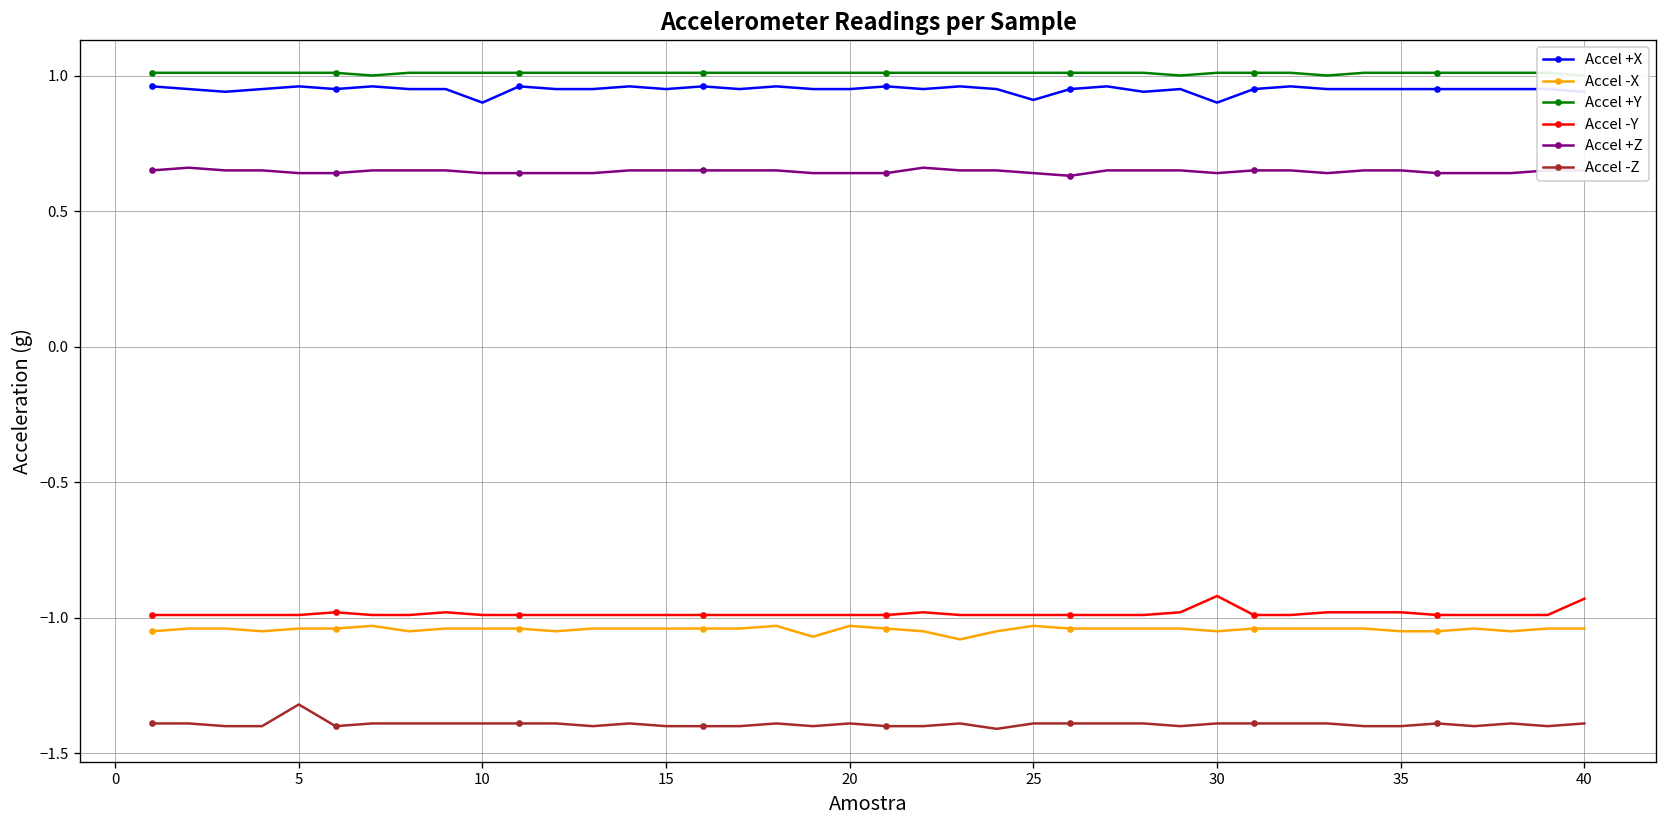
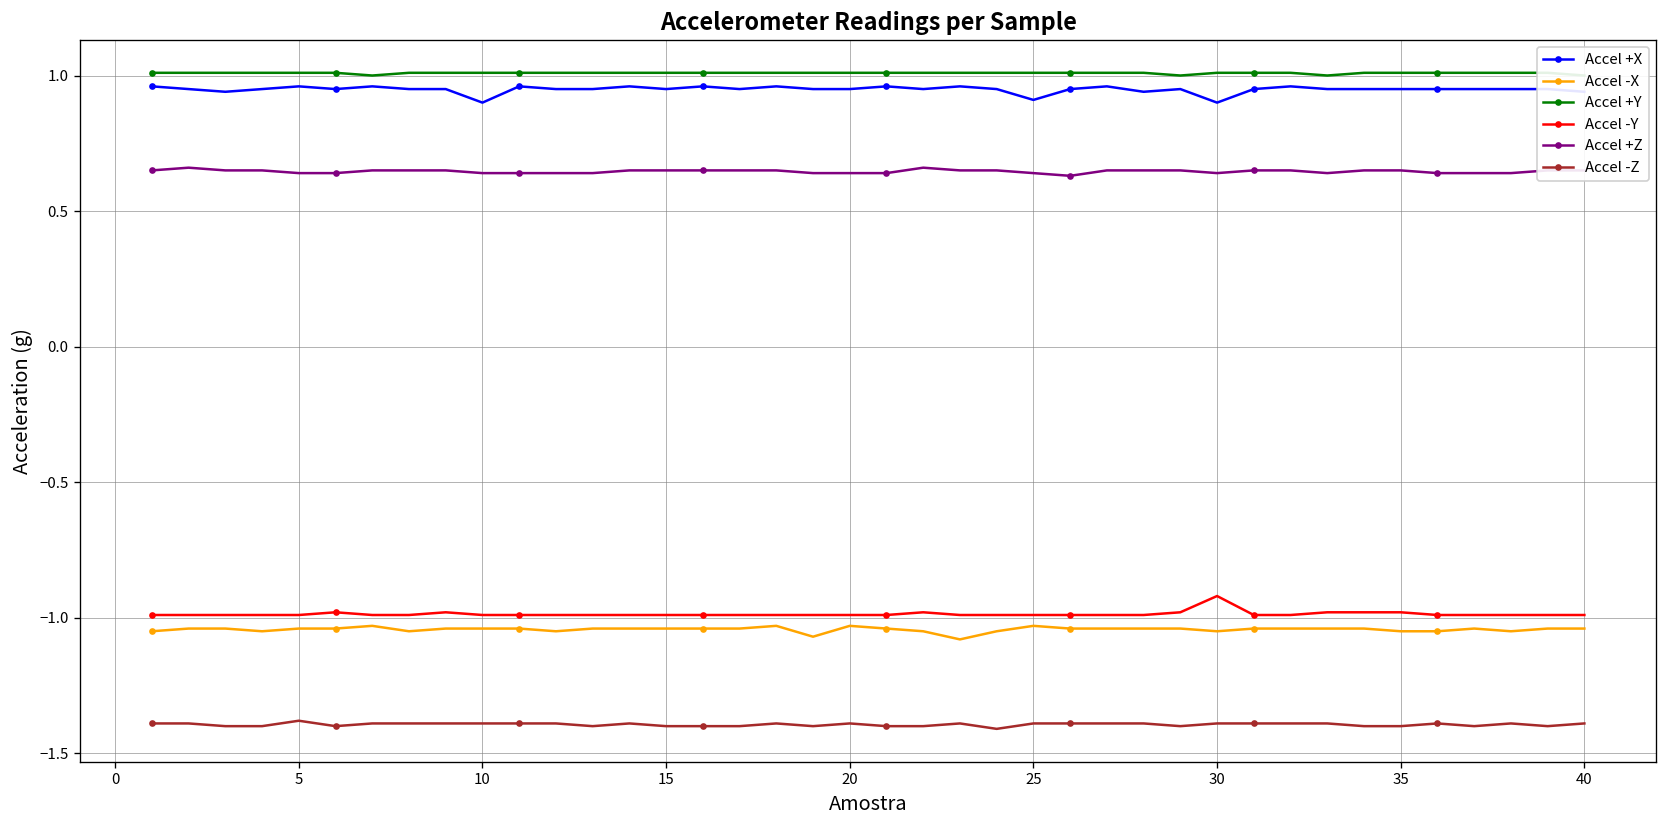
Accel -Z, 5: -1.32 -> -1.38
Accel -Y, 40: -0.93 -> -0.99
